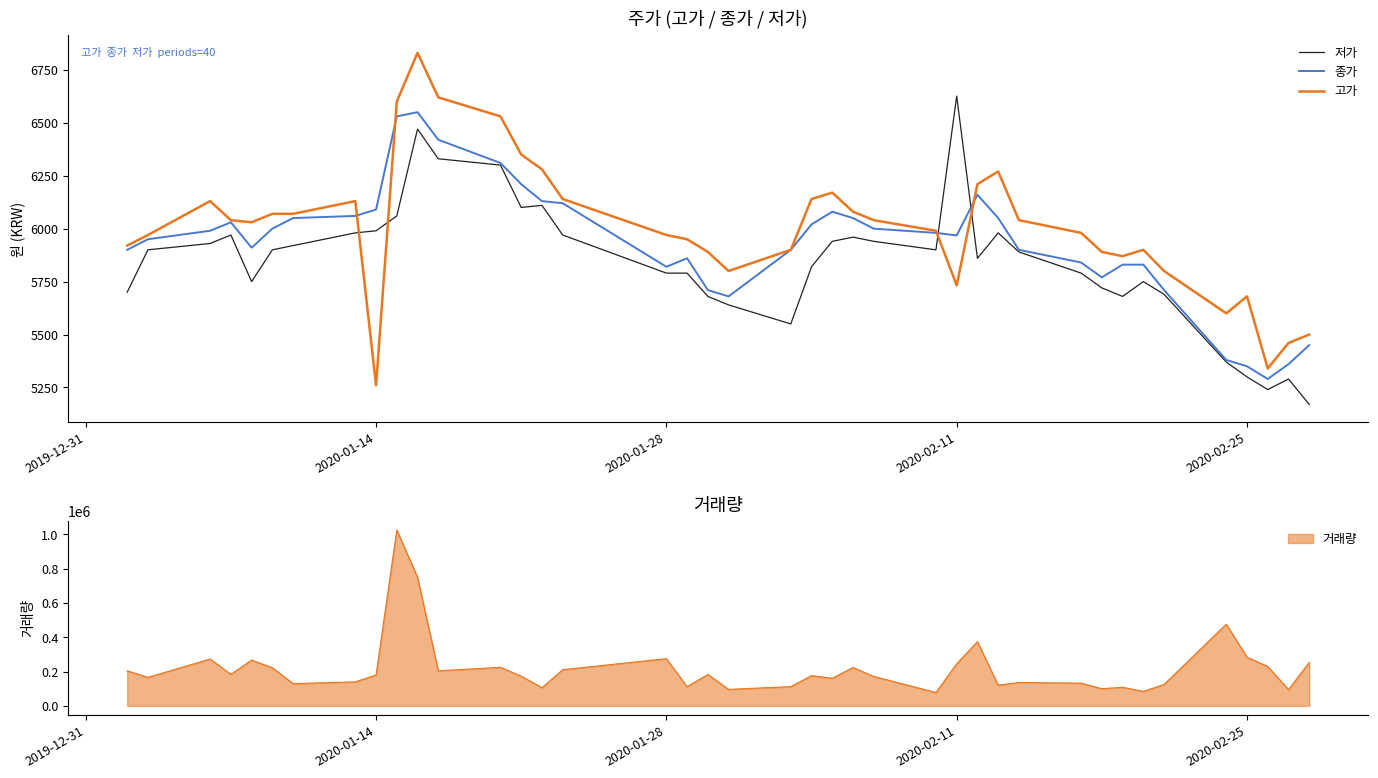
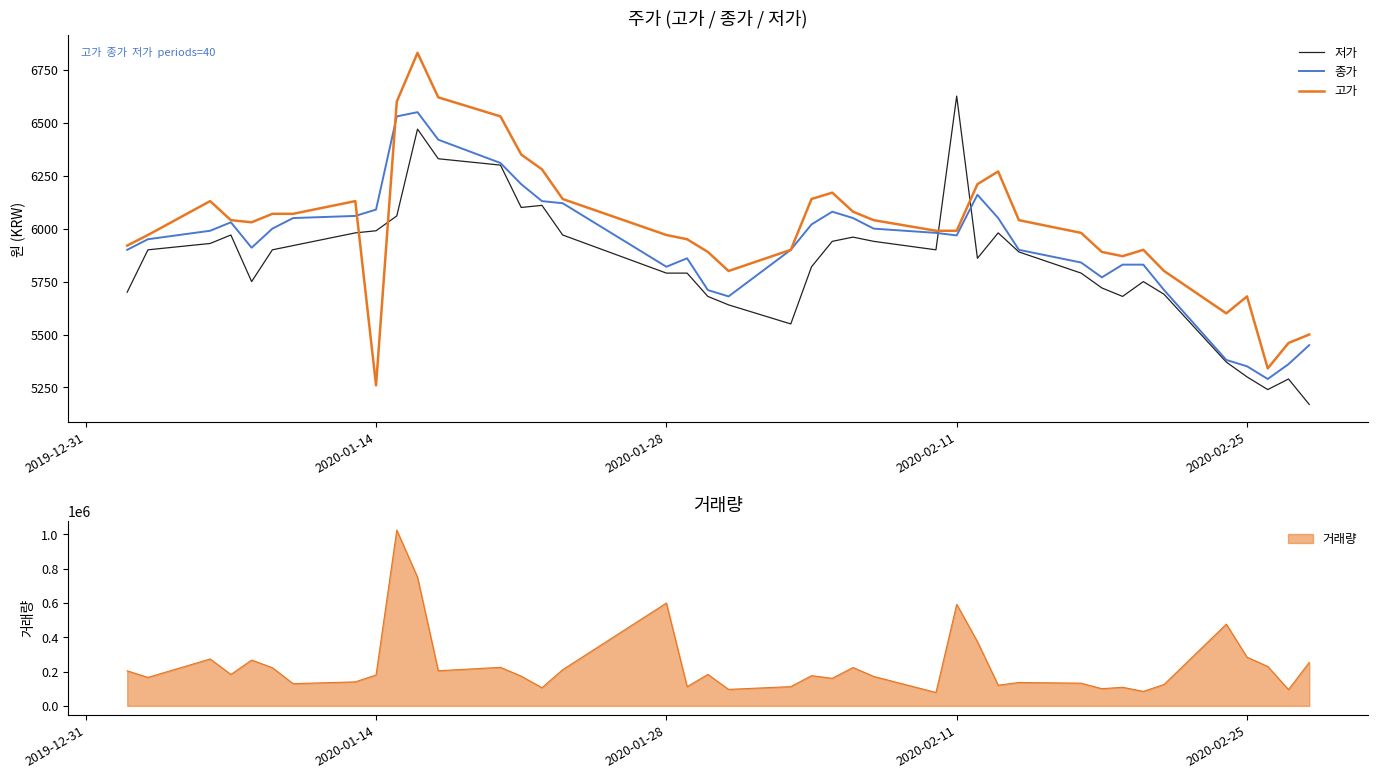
주가 (고가 / 종가 / 저가), 고가, 2020-02-11: 5730 -> 5990
거래량, 2020-01-28: 280000 -> 600000
거래량, 2020-02-11: 250000 -> 590000
